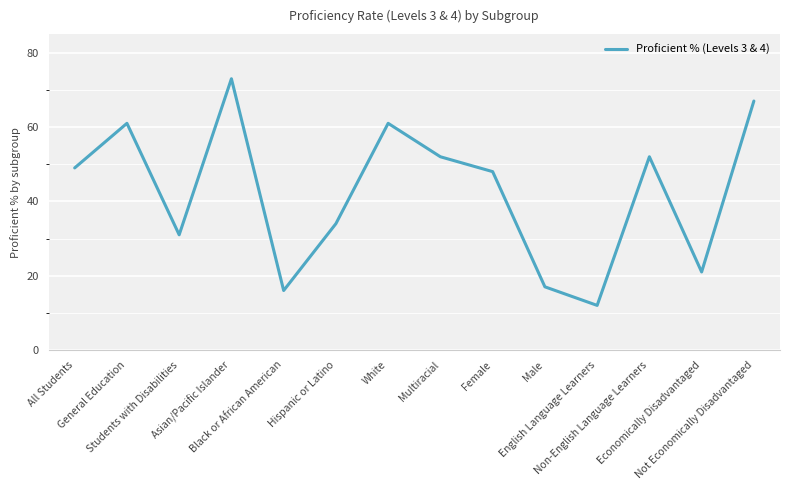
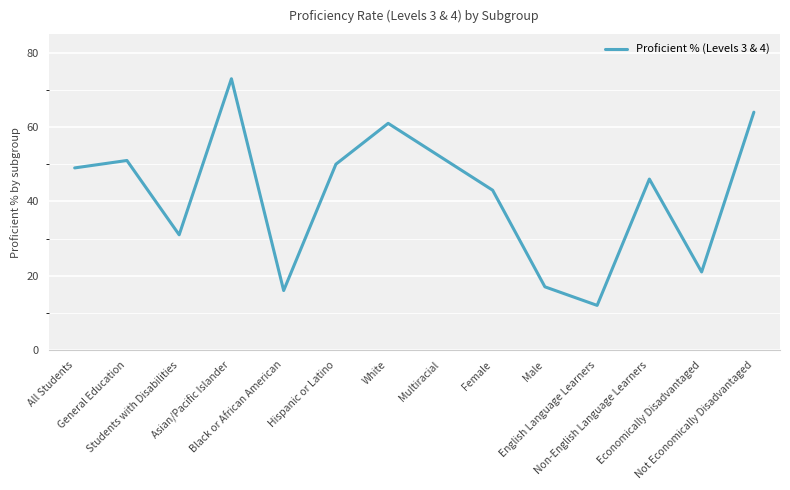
General Education: 61 -> 51
Hispanic or Latino: 34 -> 50
Female: 48 -> 43
Non-English Language Learners: 52 -> 46
Not Economically Disadvantaged: 67 -> 64
